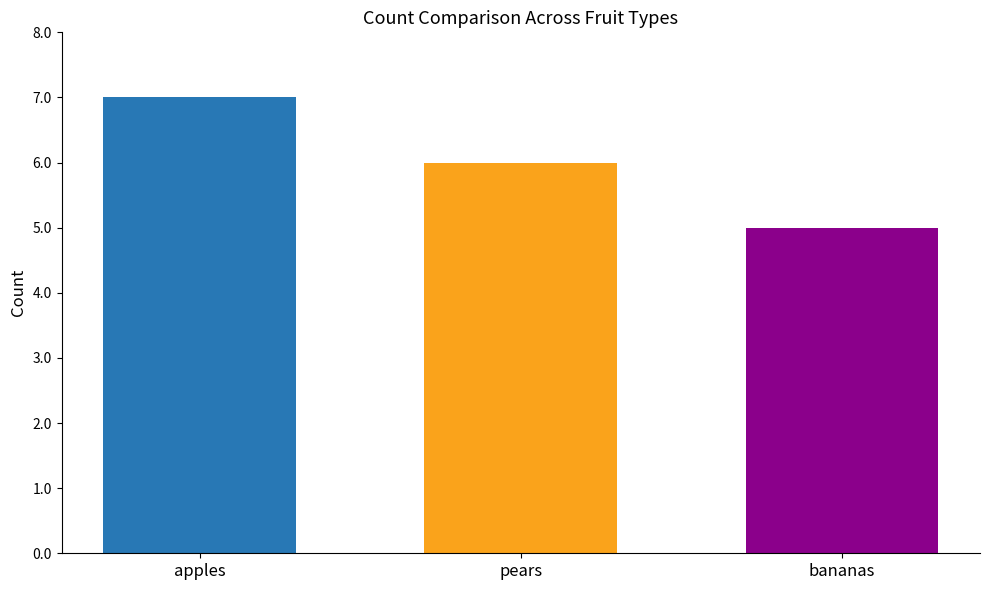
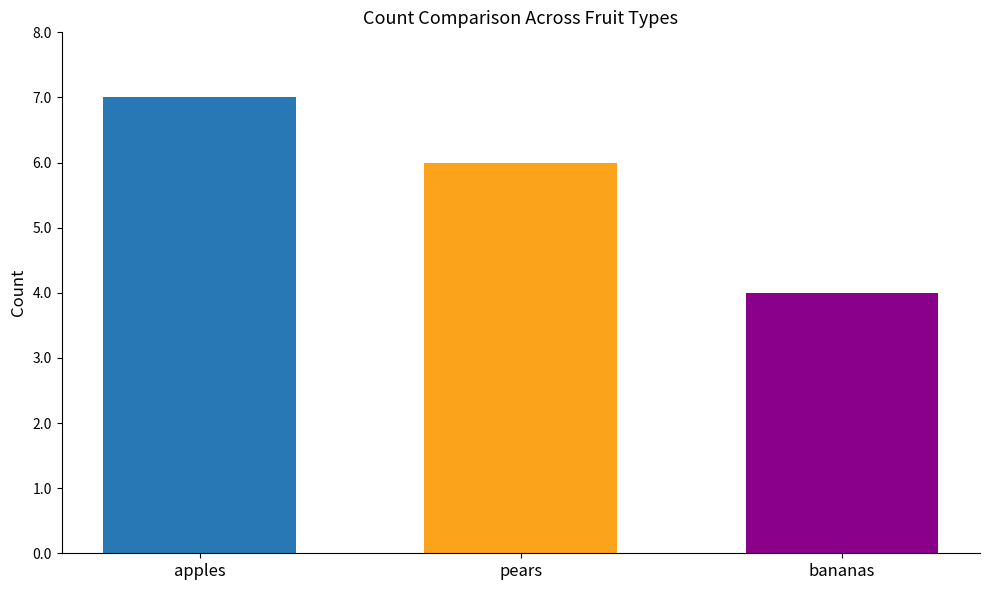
bananas: 5 -> 4
